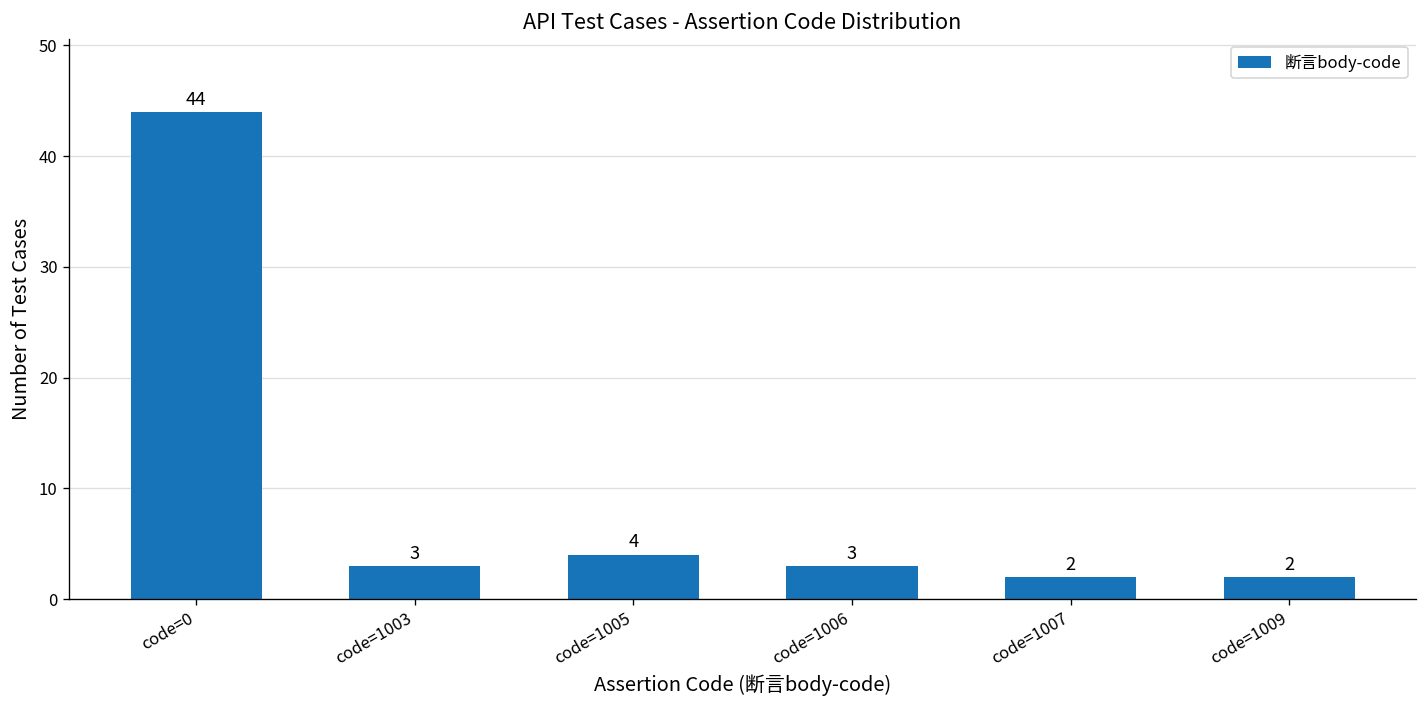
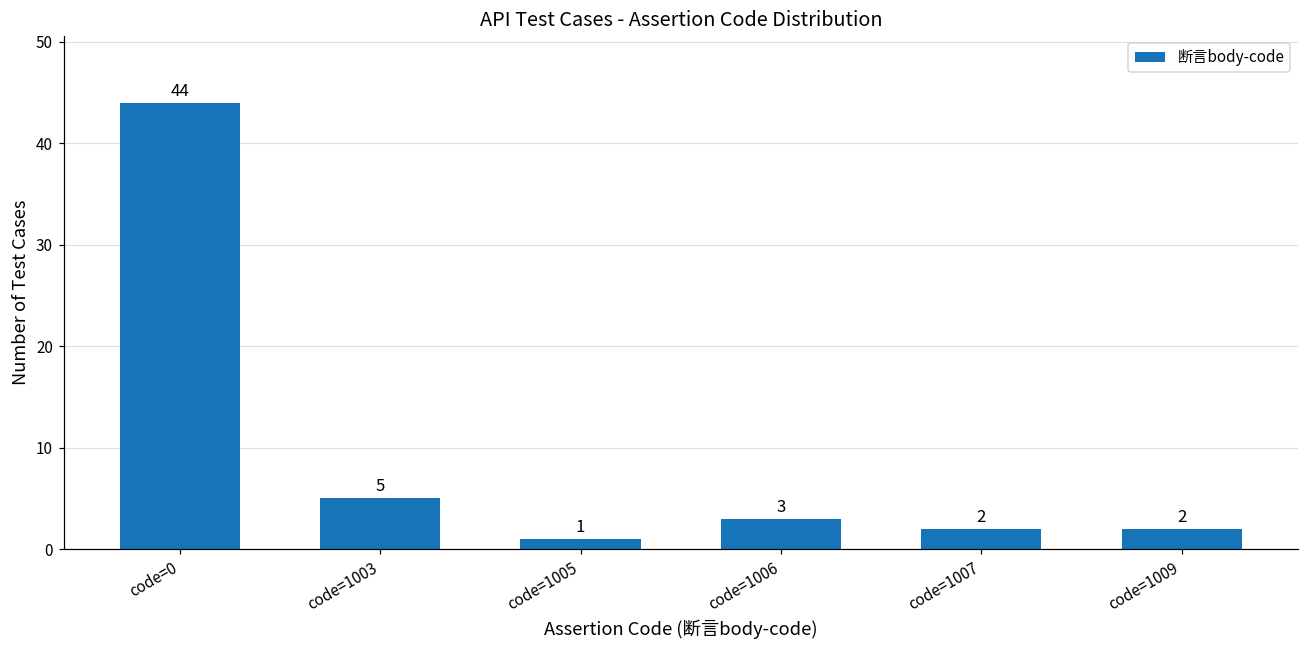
code=1003: 3 -> 5
code=1005: 4 -> 1
